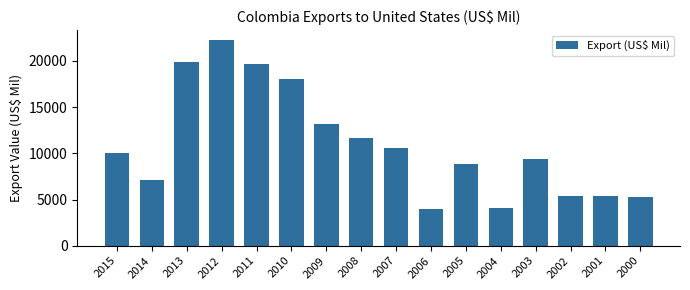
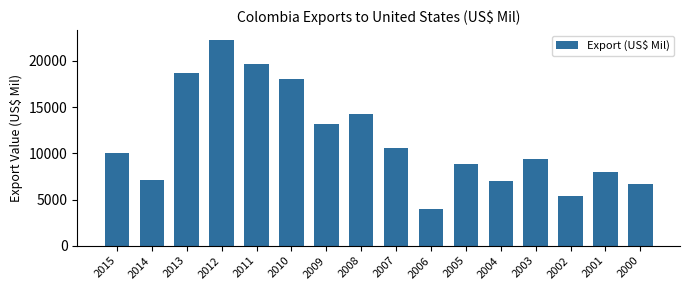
2013: 20000 -> 19000
2008: 12000 -> 14000
2004: 4000 -> 7000
2001: 5000 -> 8000
2000: 5000 -> 7000
